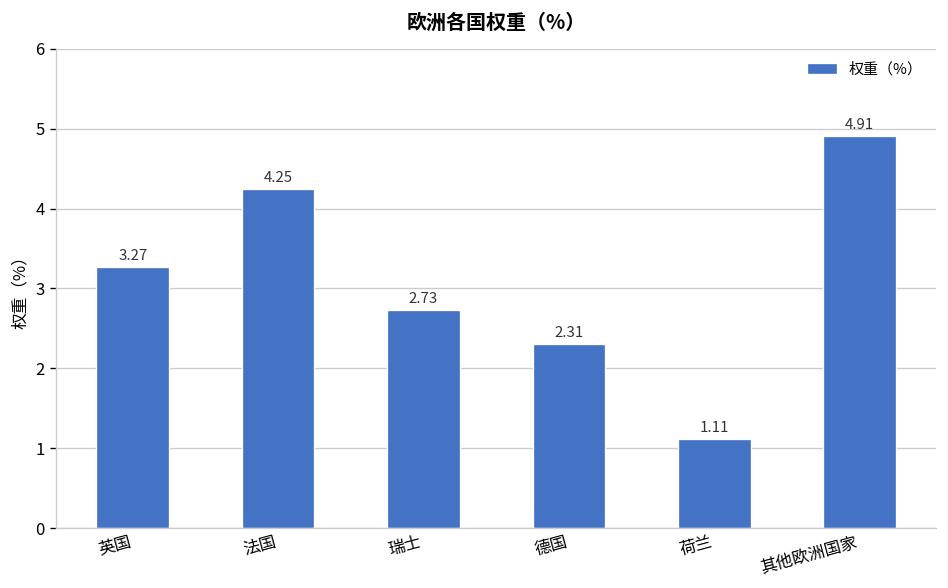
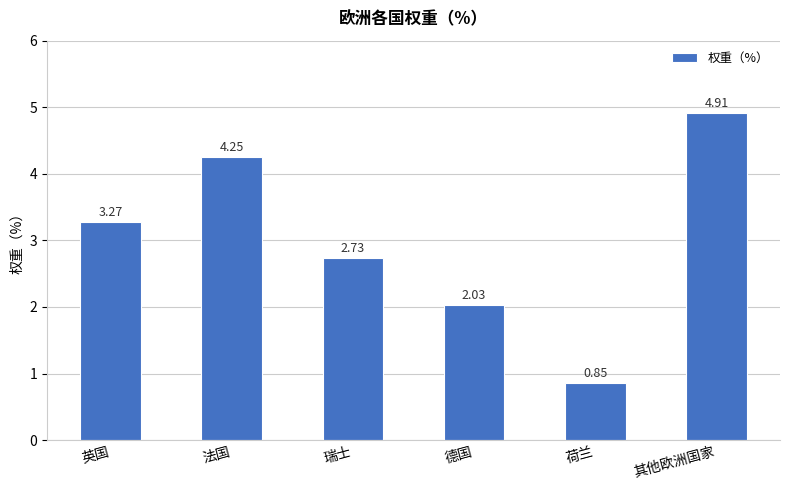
德国: 2.31 -> 2.03
荷兰: 1.11 -> 0.85
